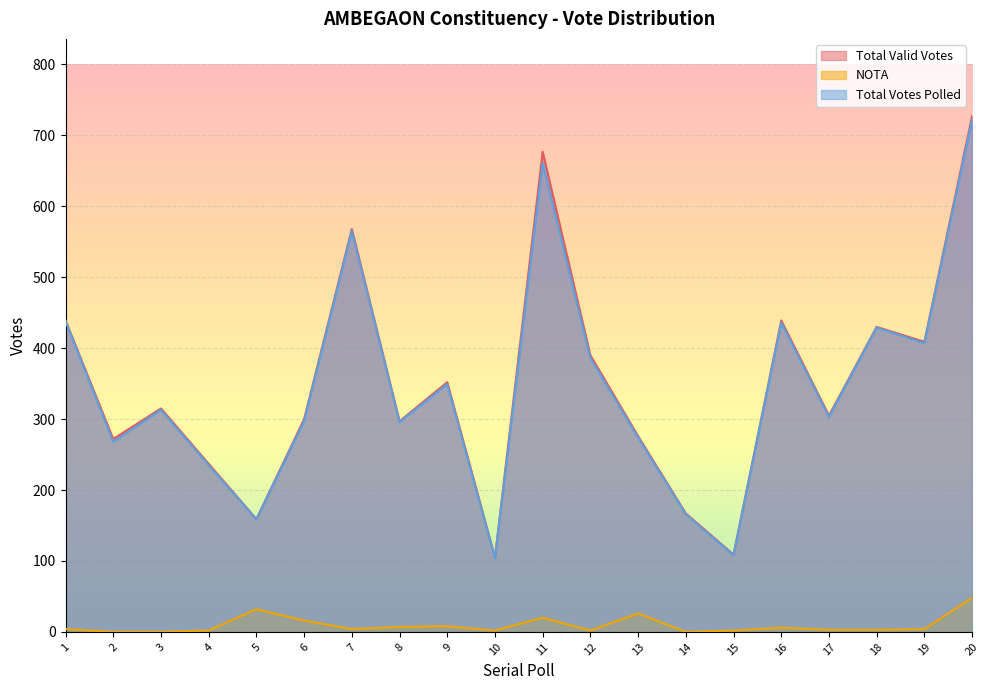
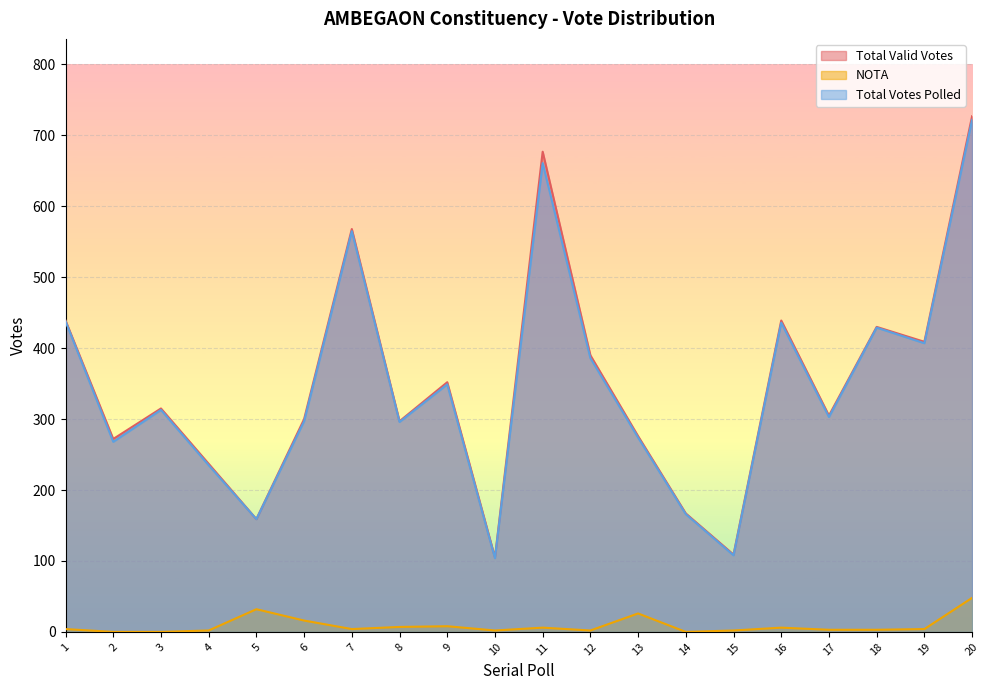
NOTA, 11: 20 -> 10
